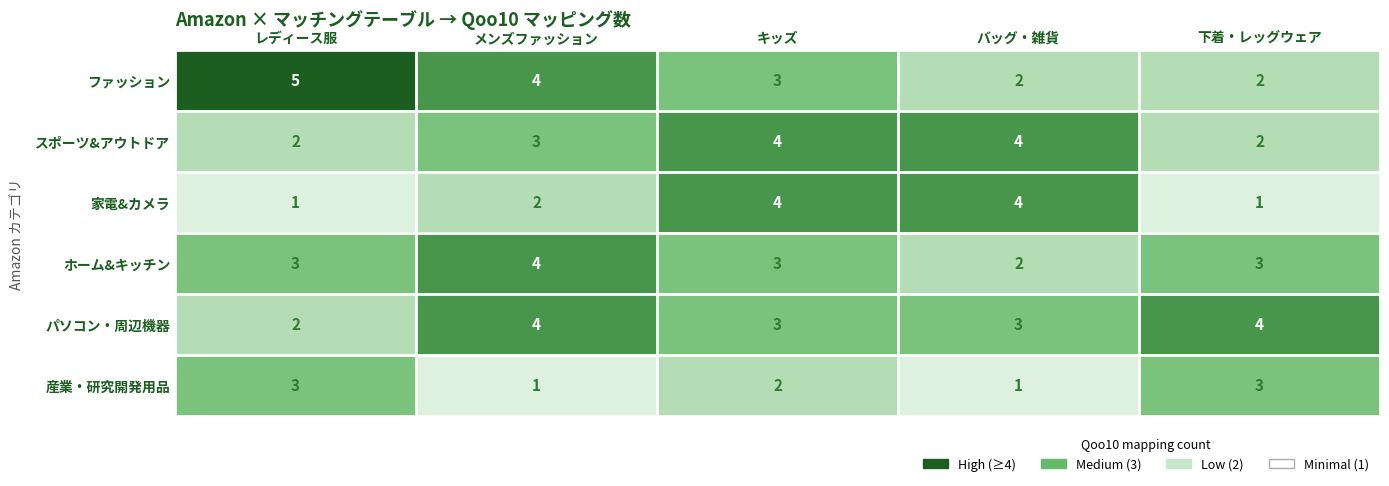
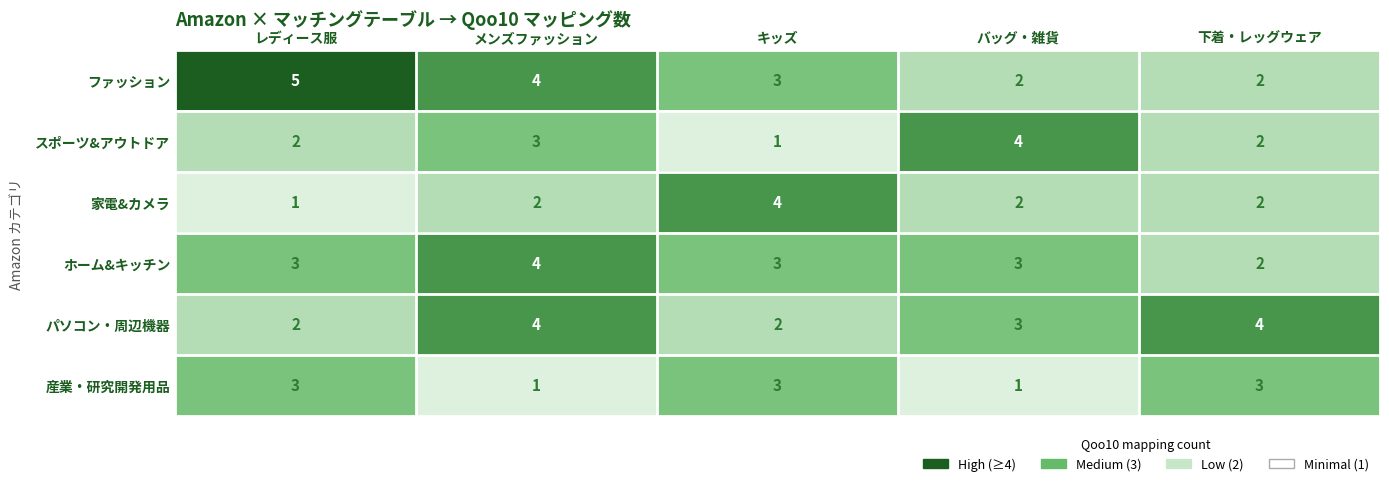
スポーツ&アウトドア, キッズ: 4 -> 1
家電&カメラ, バッグ・雑貨: 4 -> 2
家電&カメラ, 下着・レッグウェア: 1 -> 2
ホーム&キッチン, バッグ・雑貨: 2 -> 3
ホーム&キッチン, 下着・レッグウェア: 3 -> 2
パソコン・周辺機器, キッズ: 3 -> 2
産業・研究開発用品, キッズ: 2 -> 3
